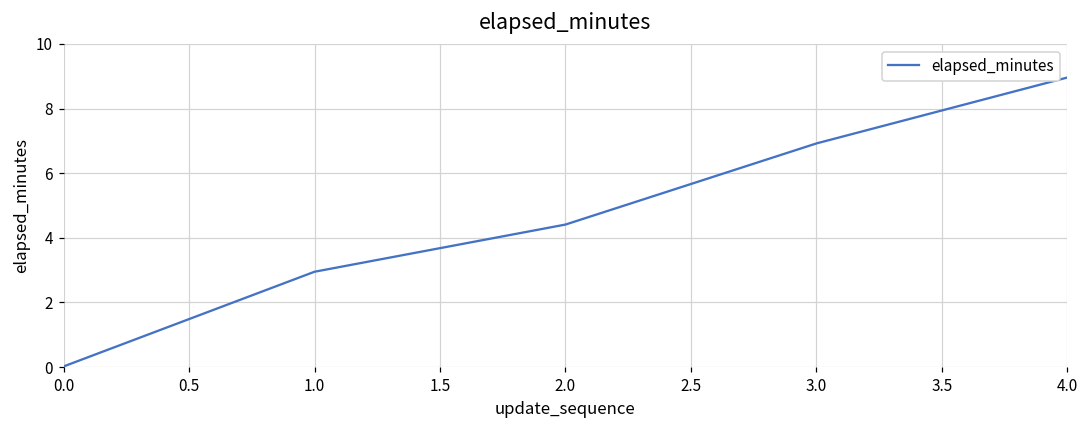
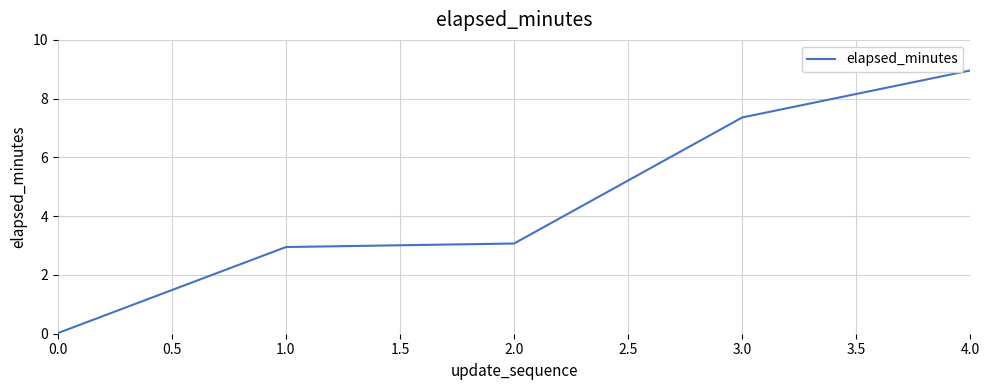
2.0: 4.4 -> 3.1
3.0: 6.9 -> 7.4
